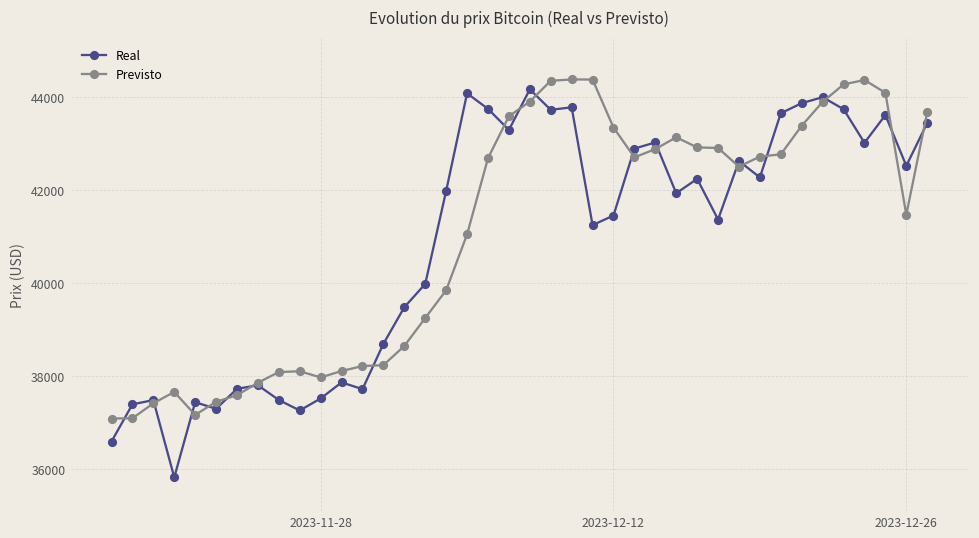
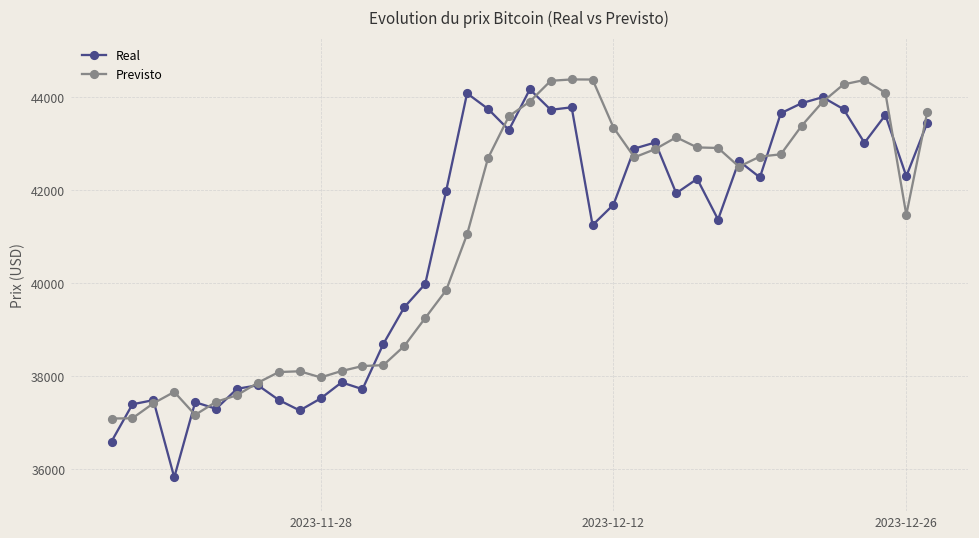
Real, 2023-12-12: 41500 -> 41700
Real, 2023-12-26: 42500 -> 42300
